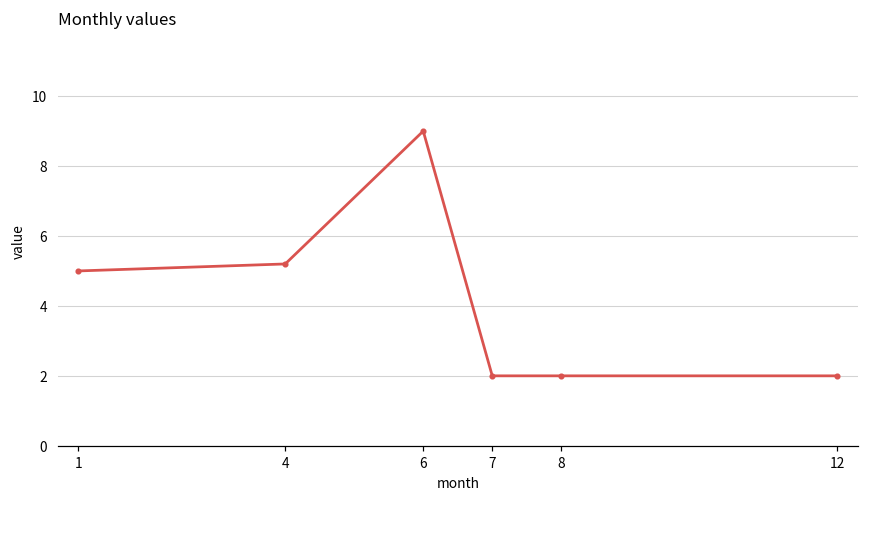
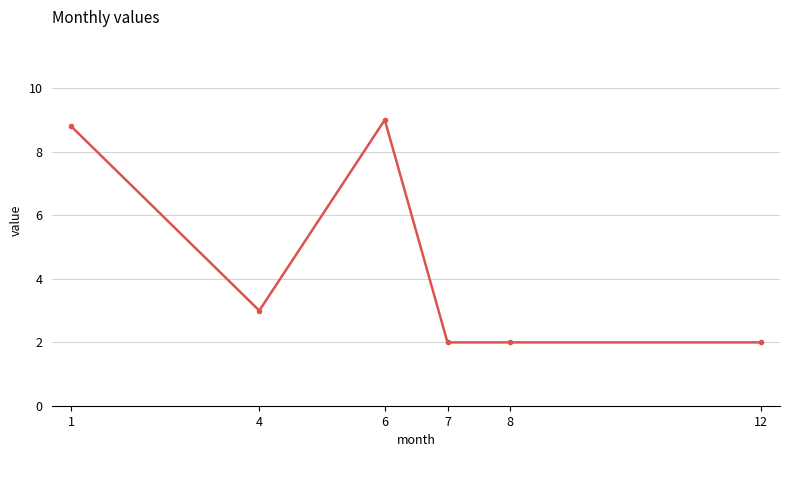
1: 5.0 -> 8.8
4: 5.2 -> 3.0
